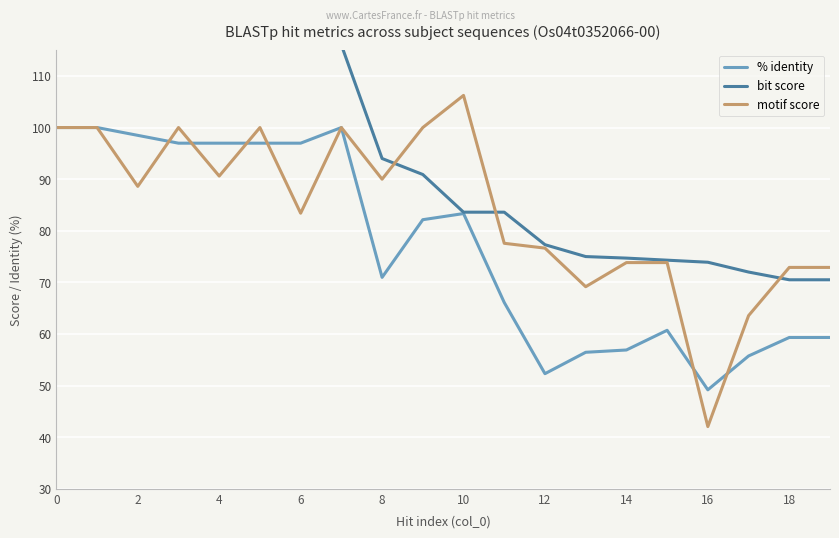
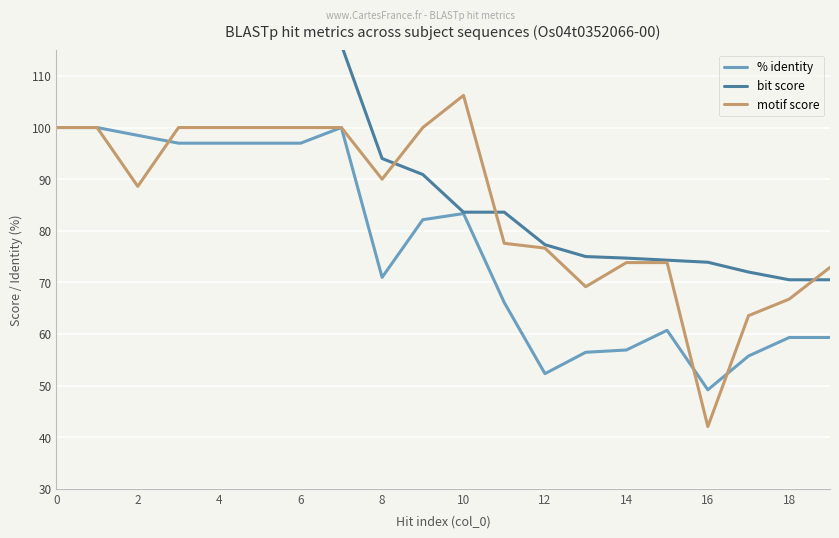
motif score, 4: 91 -> 100
motif score, 6: 83 -> 100
motif score, 18: 73 -> 67
